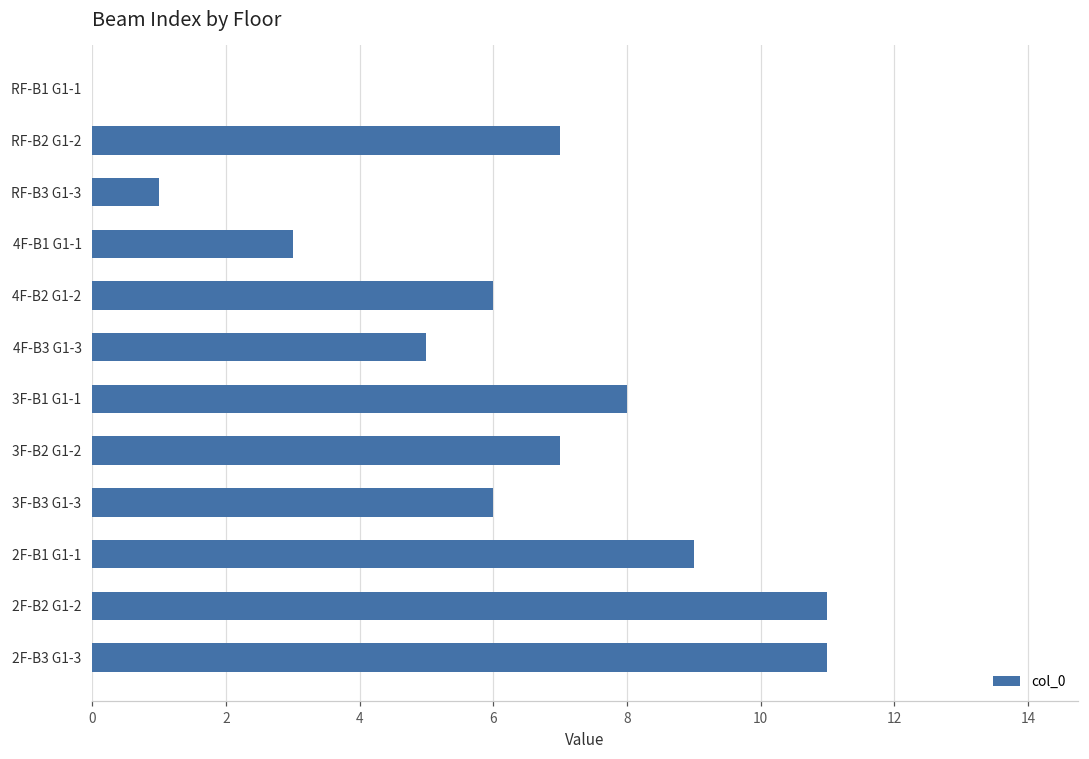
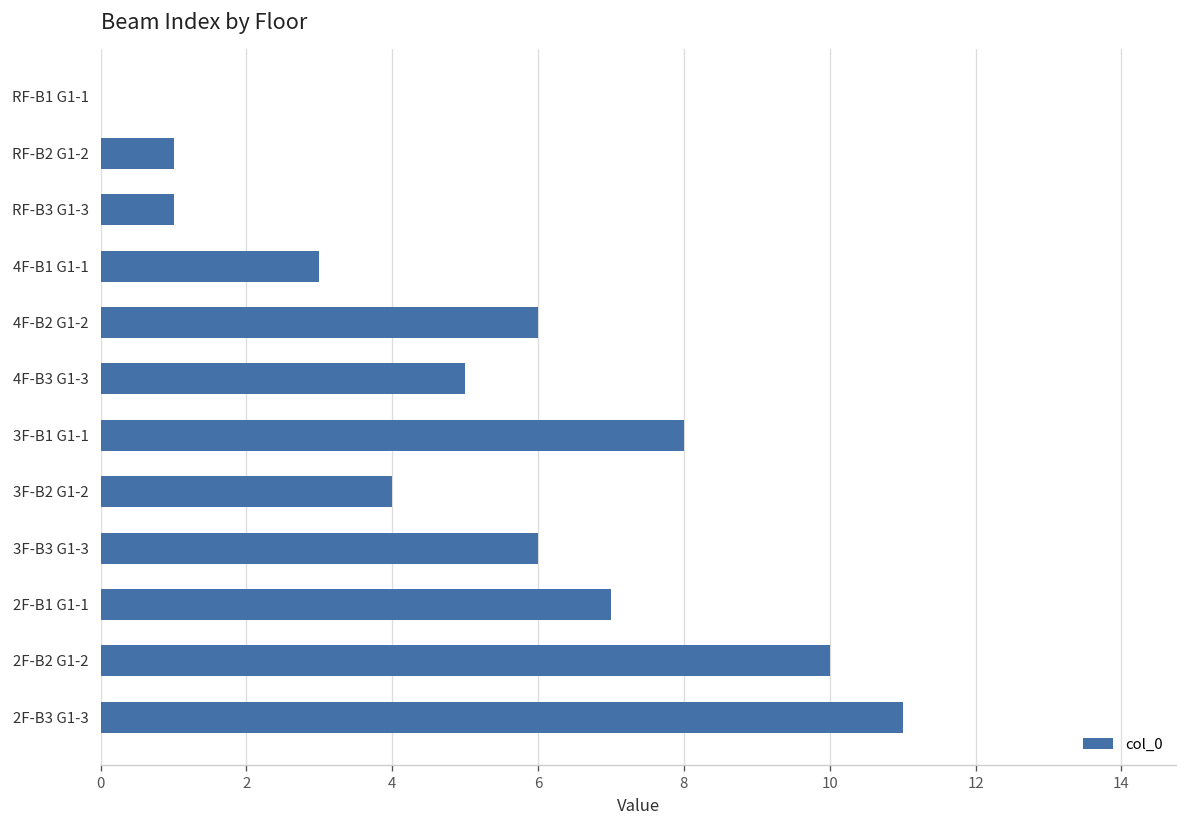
RF-B2 G1-2: 7 -> 1
3F-B2 G1-2: 7 -> 4
2F-B1 G1-1: 9 -> 7
2F-B2 G1-2: 11 -> 10
